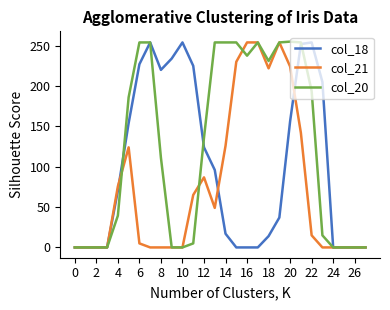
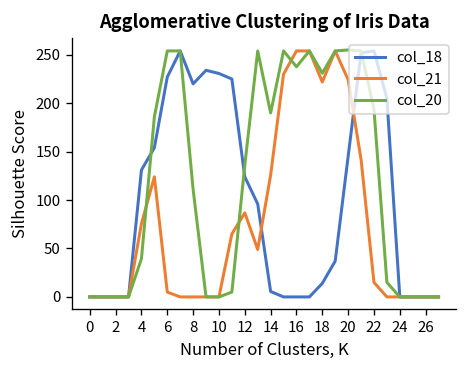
col_18, 4: 70 -> 130
col_18, 10: 250 -> 230
col_18, 14: 20 -> 10
col_20, 14: 250 -> 190
col_18, 20: 160 -> 150
